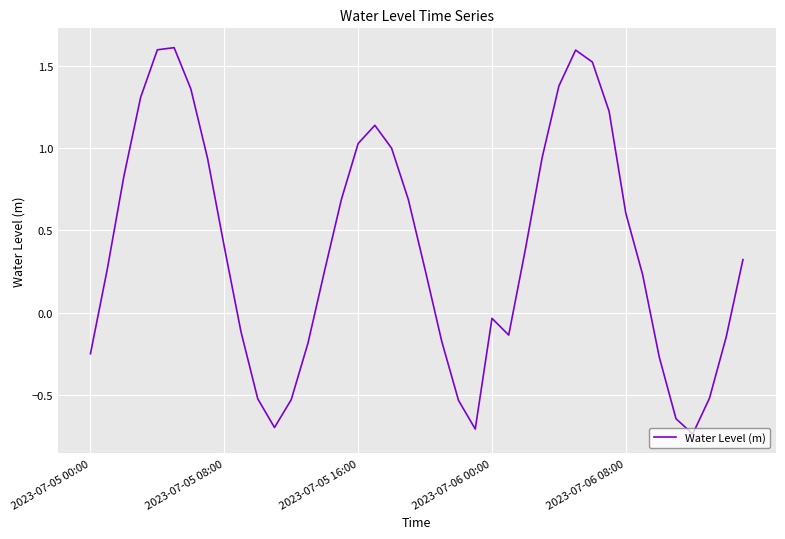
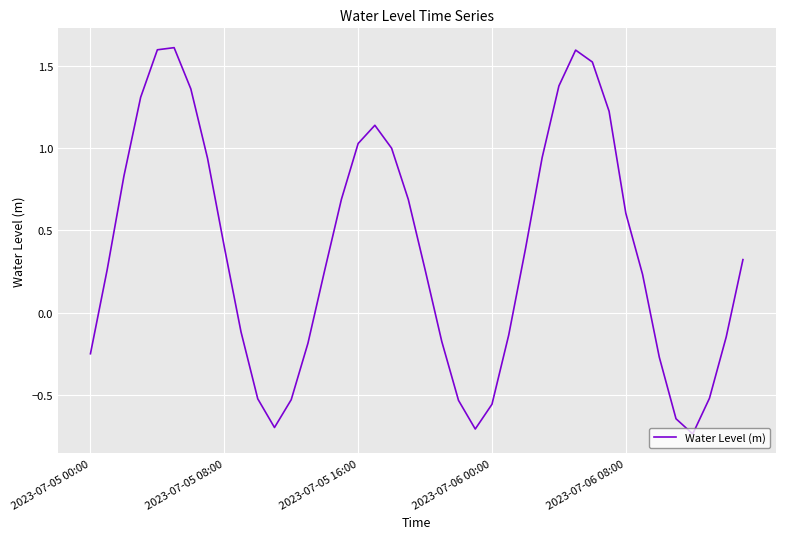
2023-07-06 00:00: -0.03 -> -0.55
